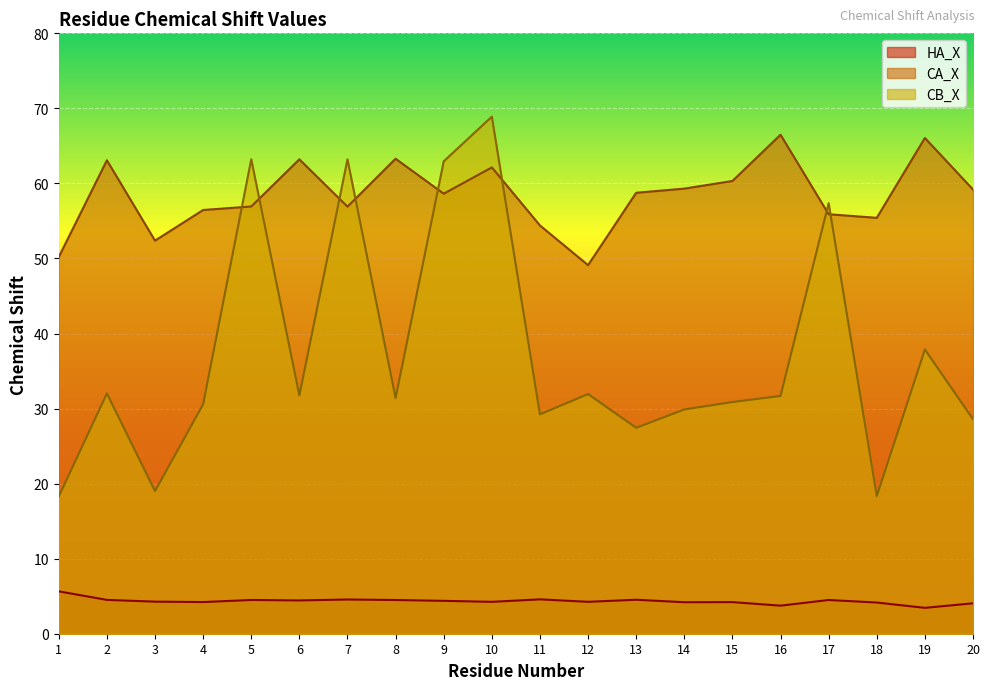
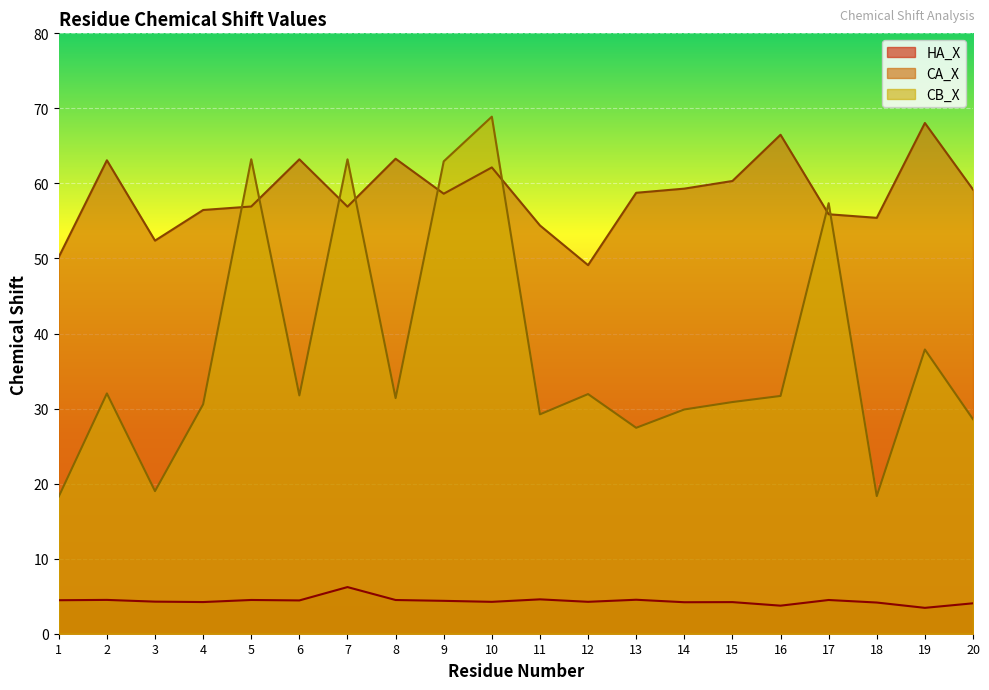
HA_X, 1: 6 -> 4
HA_X, 7: 5 -> 6
CA_X, 19: 66 -> 68
